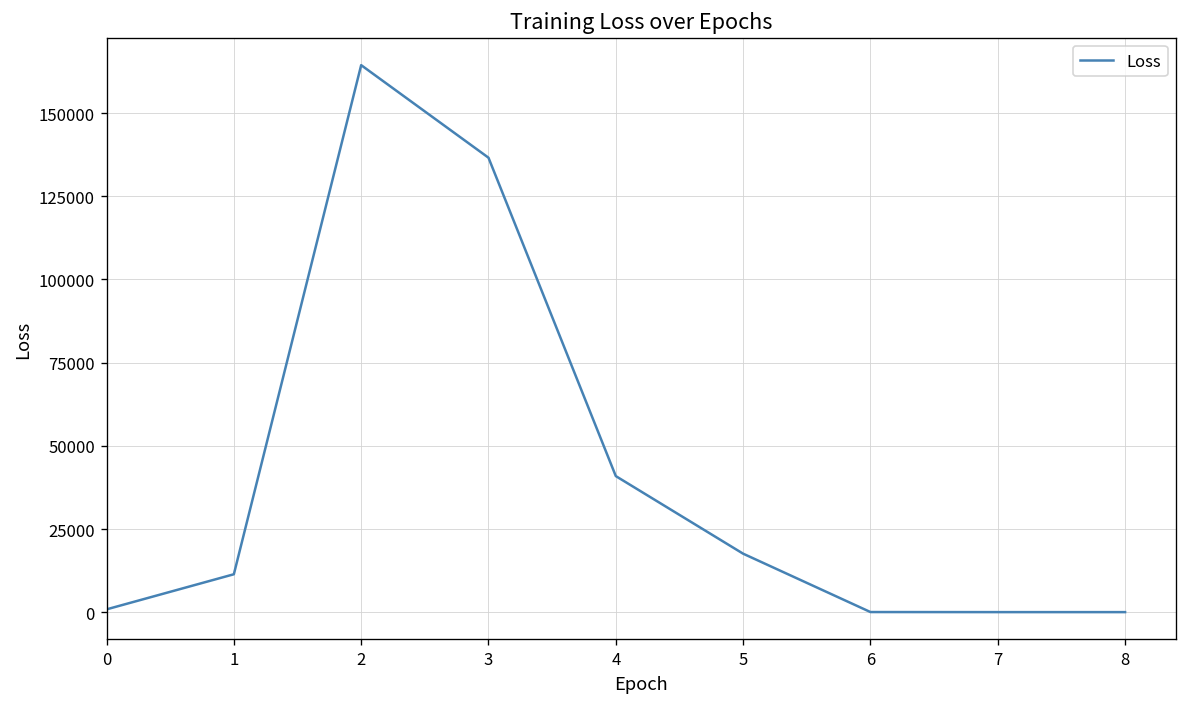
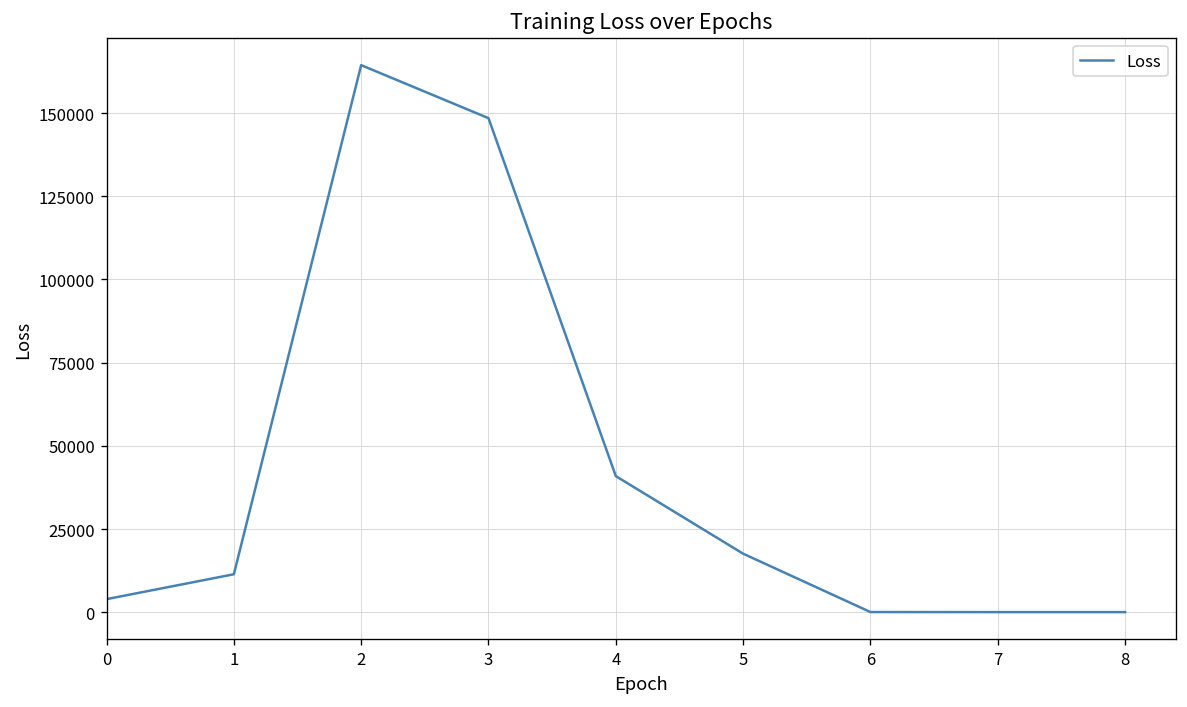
0: 1000 -> 4000
3: 137000 -> 148000
